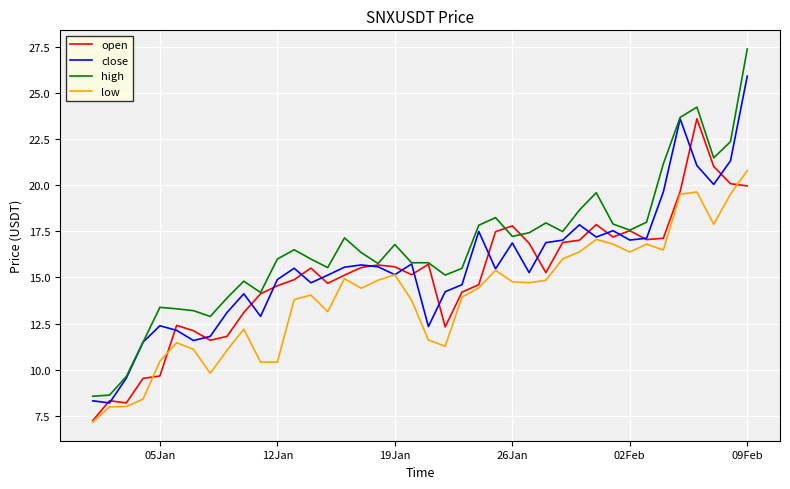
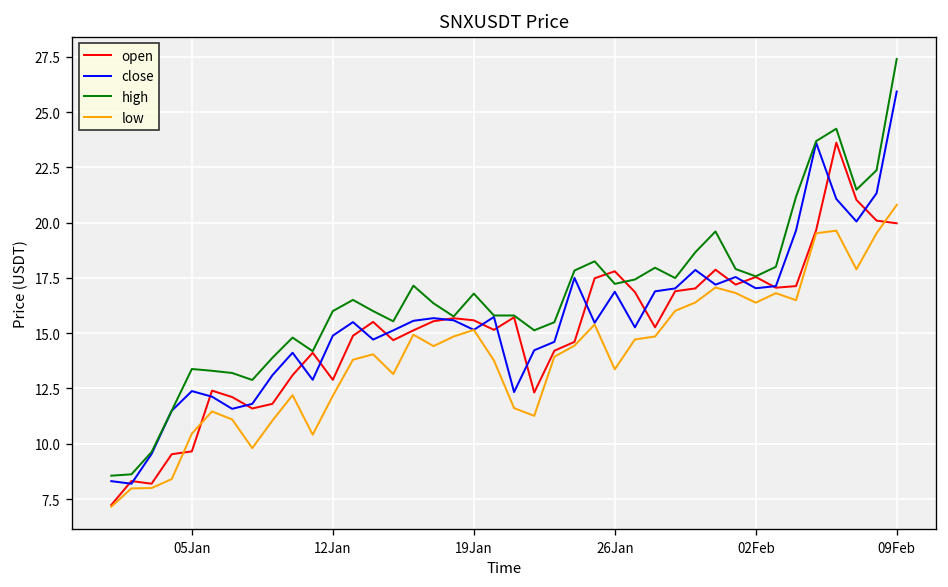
open, 12Jan: 14.6 -> 12.9
low, 12Jan: 10.4 -> 12.2
low, 26Jan: 14.8 -> 13.4
